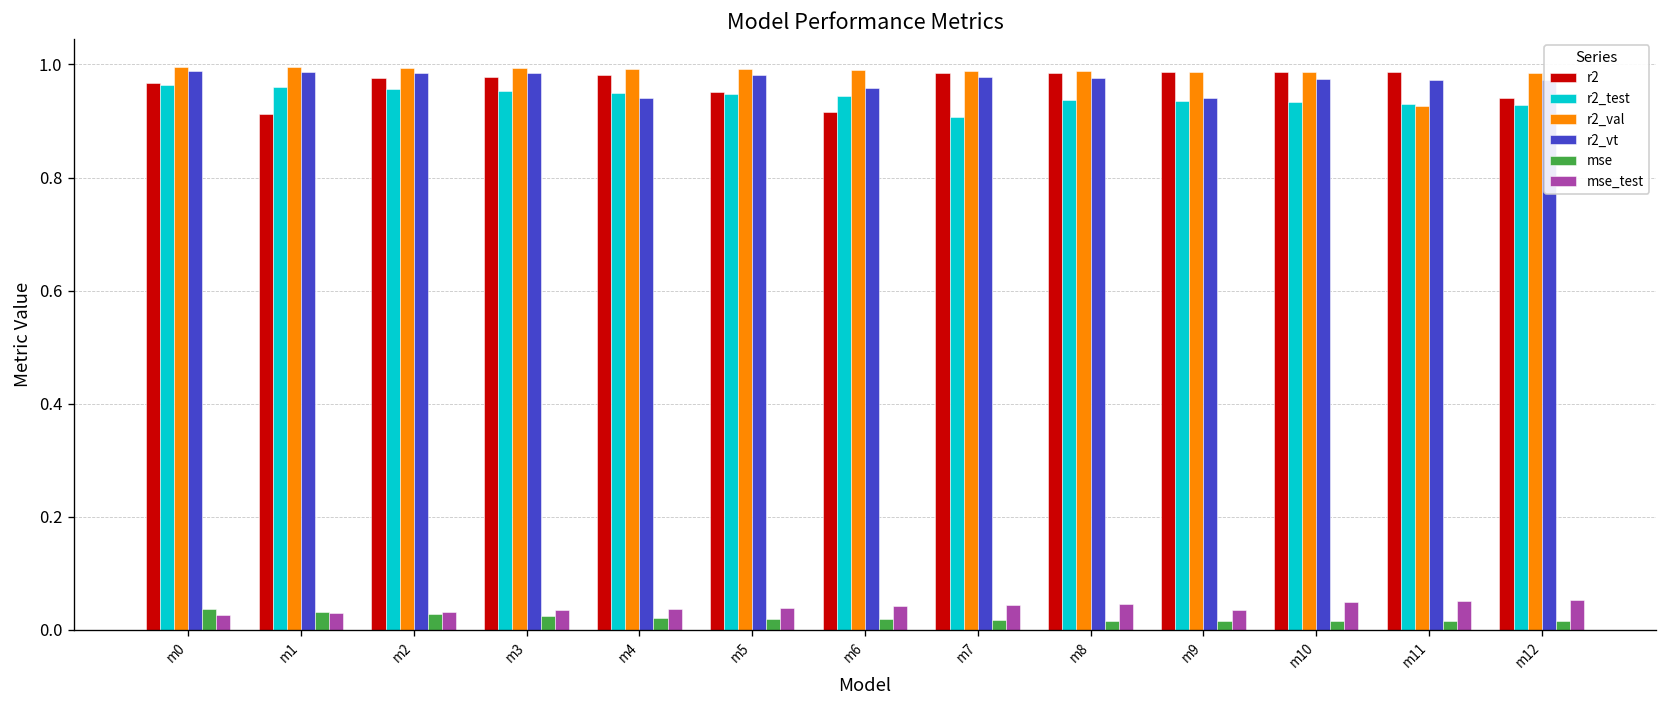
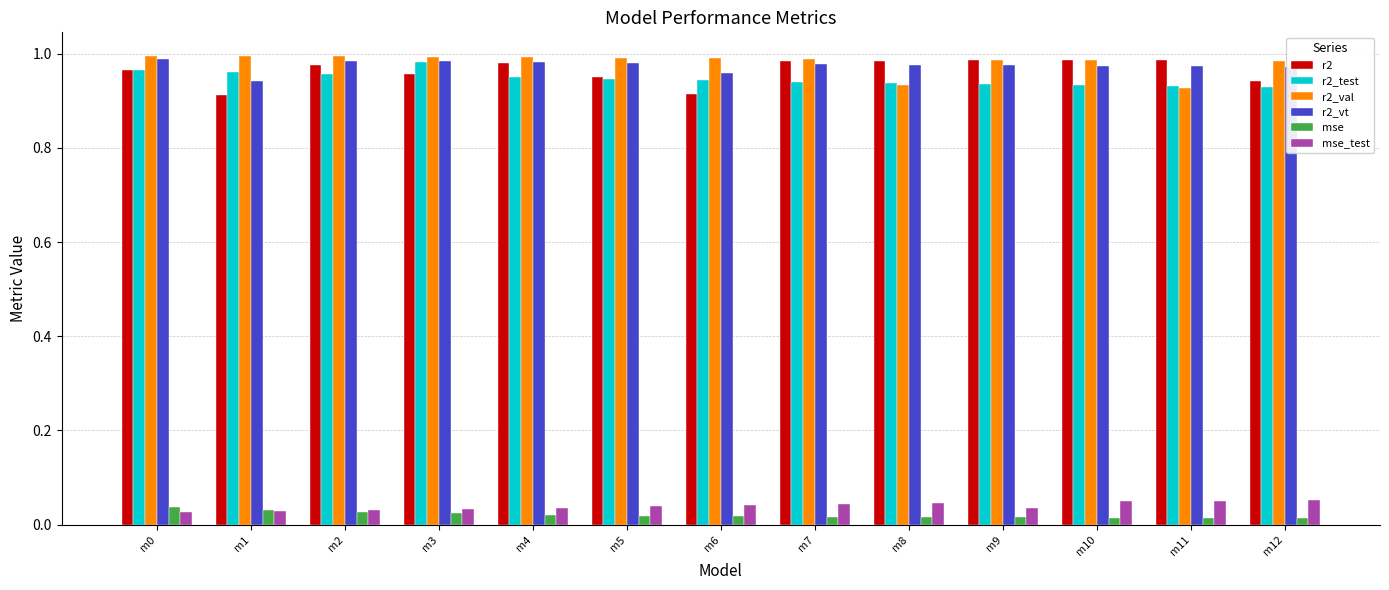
r2_vt, m1: 0.99 -> 0.94
r2, m3: 0.98 -> 0.96
r2_test, m3: 0.95 -> 0.98
r2_vt, m4: 0.94 -> 0.98
r2_test, m7: 0.91 -> 0.94
r2_val, m8: 0.99 -> 0.93
r2_vt, m9: 0.94 -> 0.98
